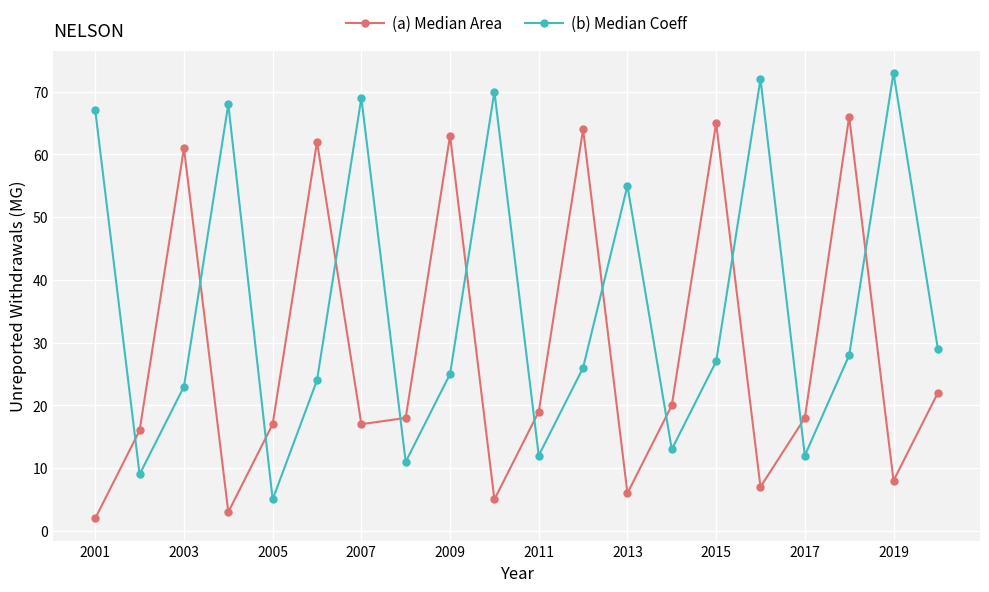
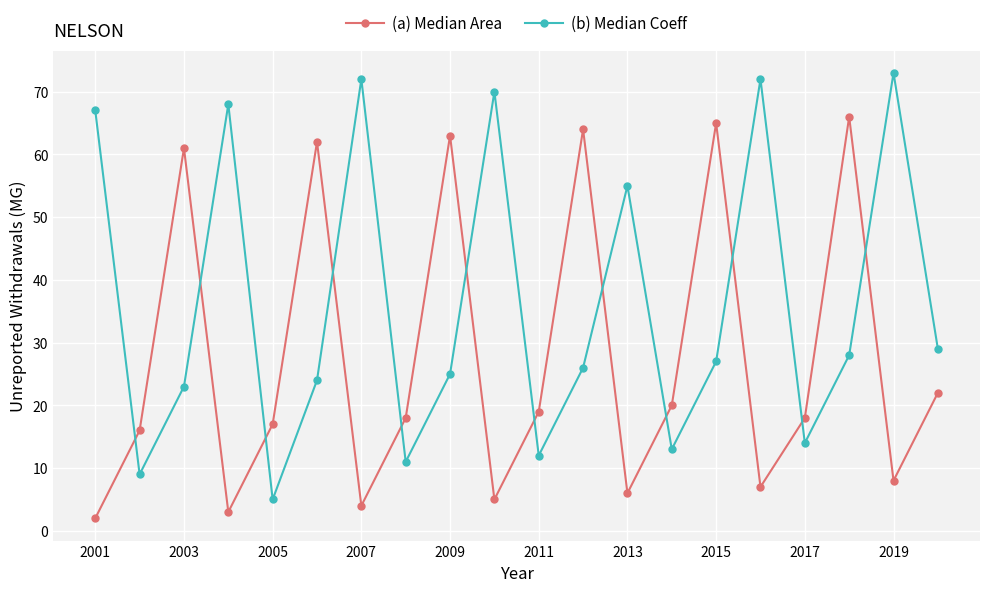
(a) Median Area, 2007: 17 -> 4
(b) Median Coeff, 2007: 69 -> 72
(b) Median Coeff, 2017: 12 -> 14
